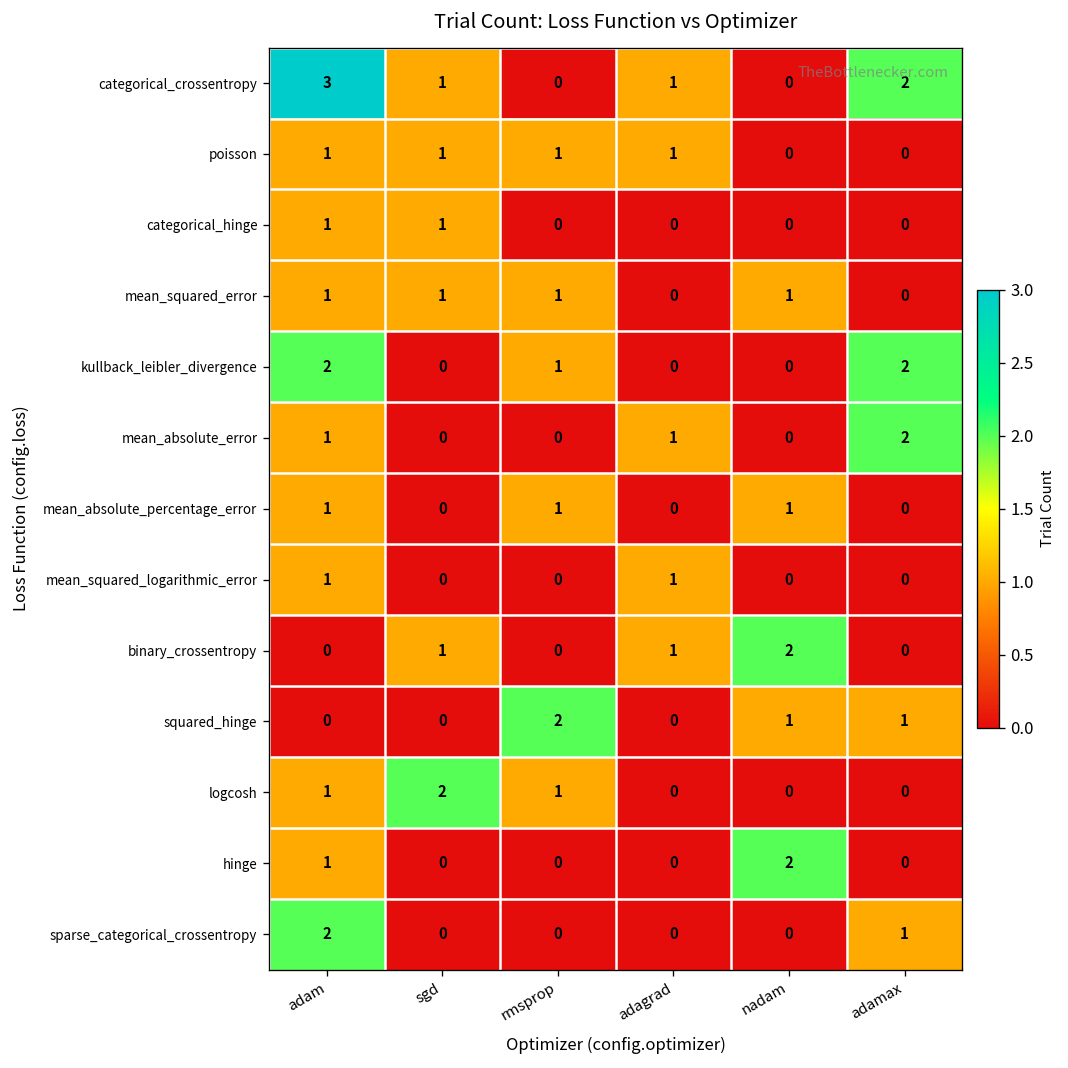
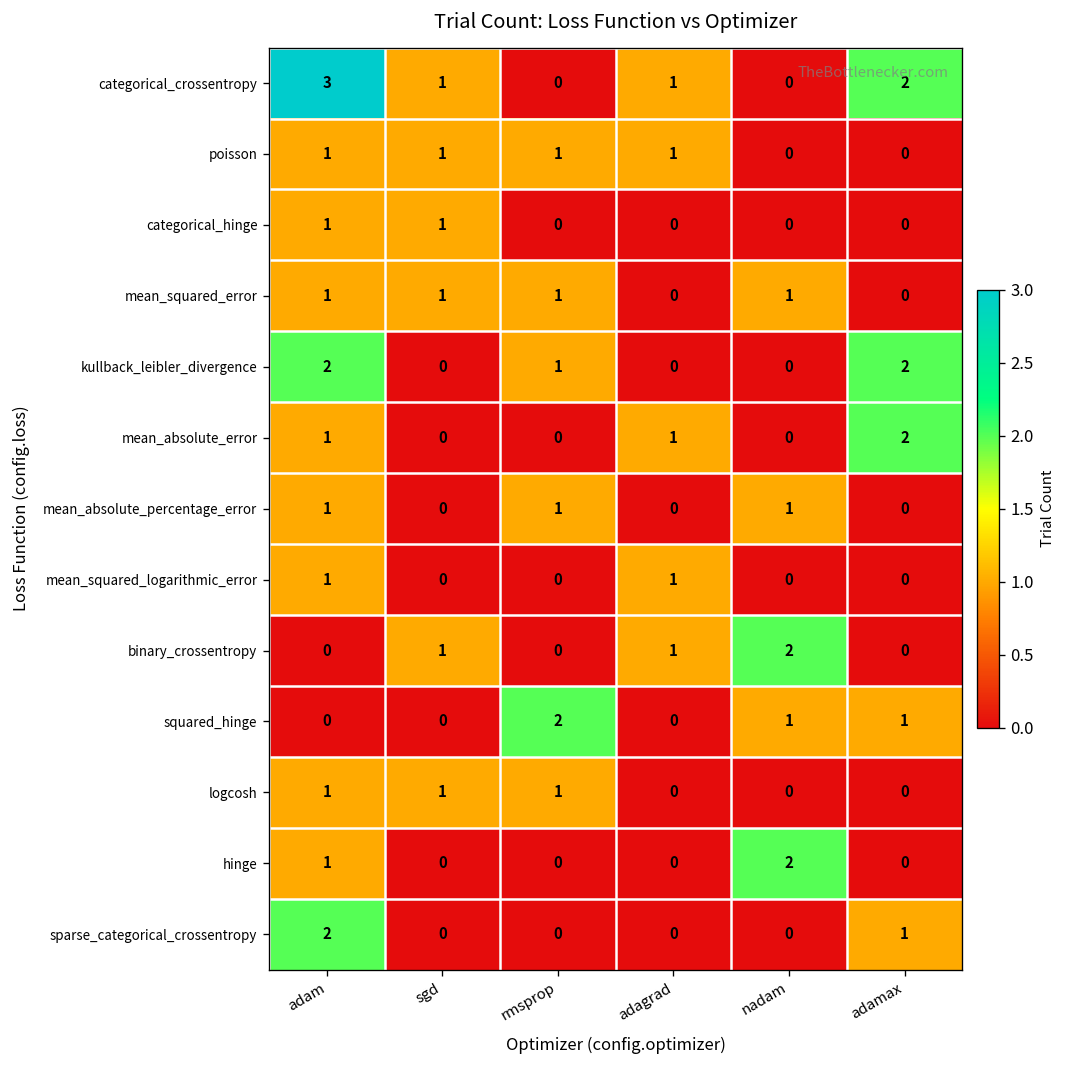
logcosh, sgd: 2 -> 1
